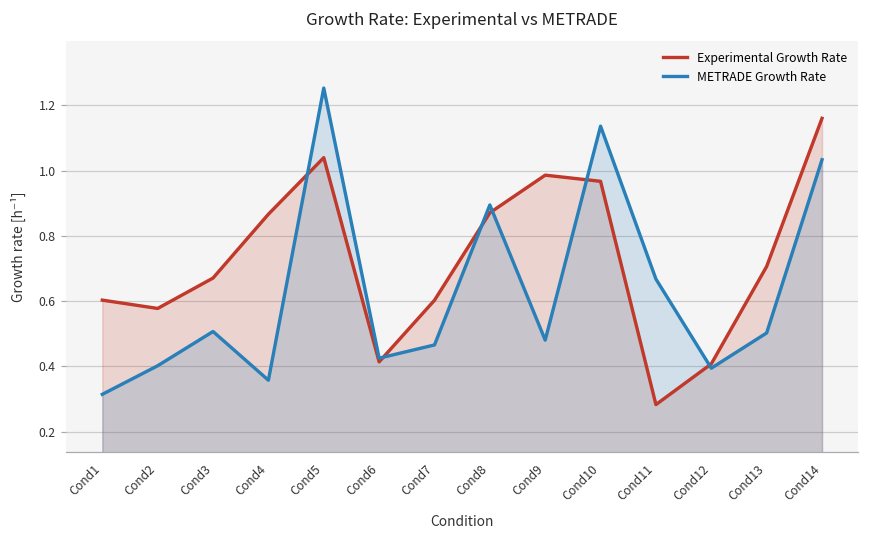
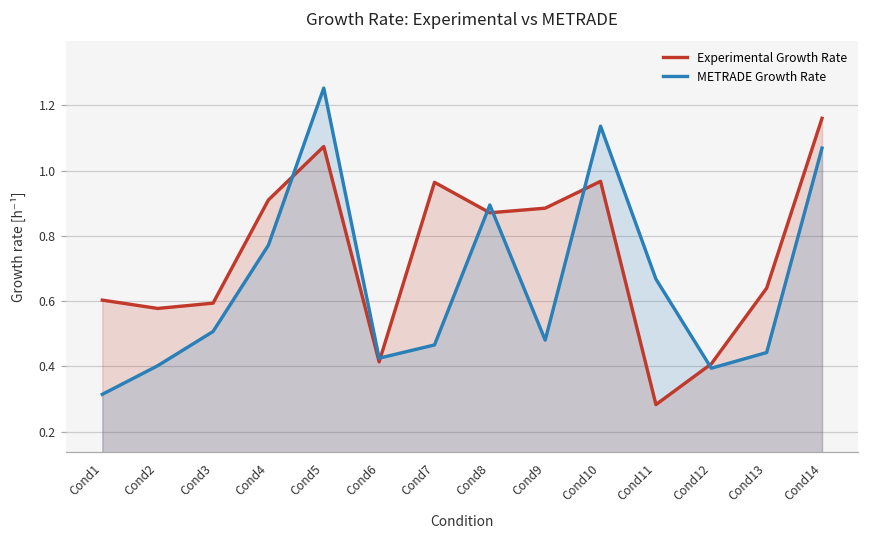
Experimental Growth Rate, Cond3: 0.67 -> 0.59
Experimental Growth Rate, Cond4: 0.87 -> 0.91
METRADE Growth Rate, Cond4: 0.36 -> 0.77
Experimental Growth Rate, Cond5: 1.04 -> 1.07
Experimental Growth Rate, Cond7: 0.60 -> 0.96
Experimental Growth Rate, Cond9: 0.99 -> 0.88
Experimental Growth Rate, Cond13: 0.71 -> 0.64
METRADE Growth Rate, Cond13: 0.50 -> 0.44
METRADE Growth Rate, Cond14: 1.03 -> 1.07
